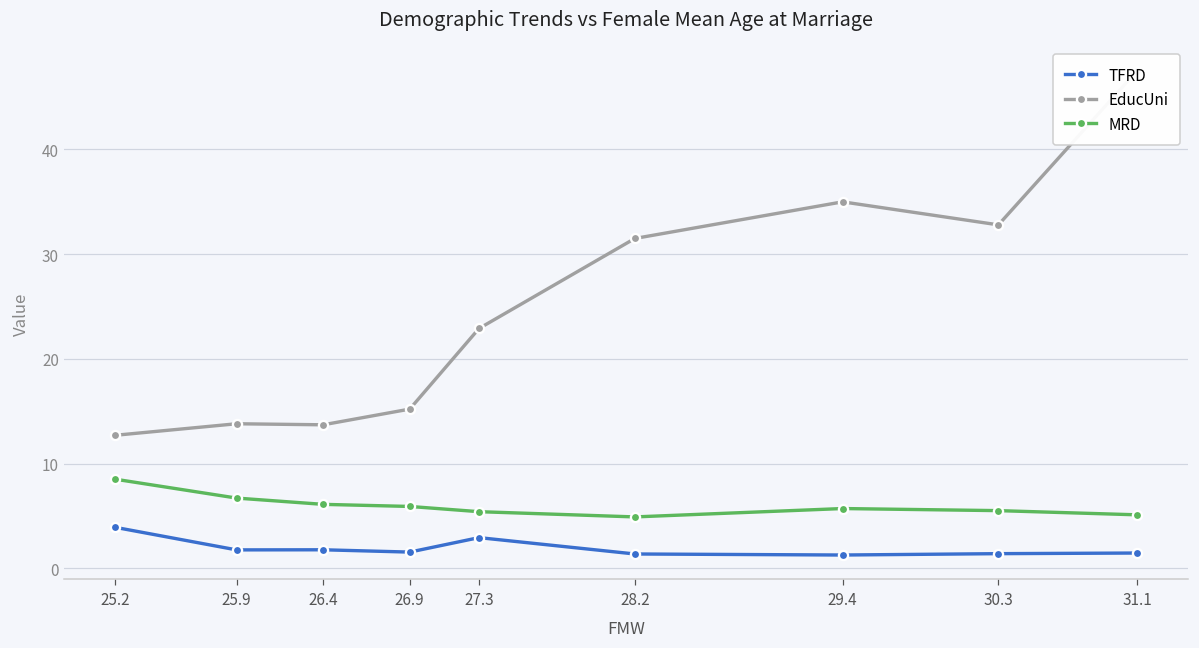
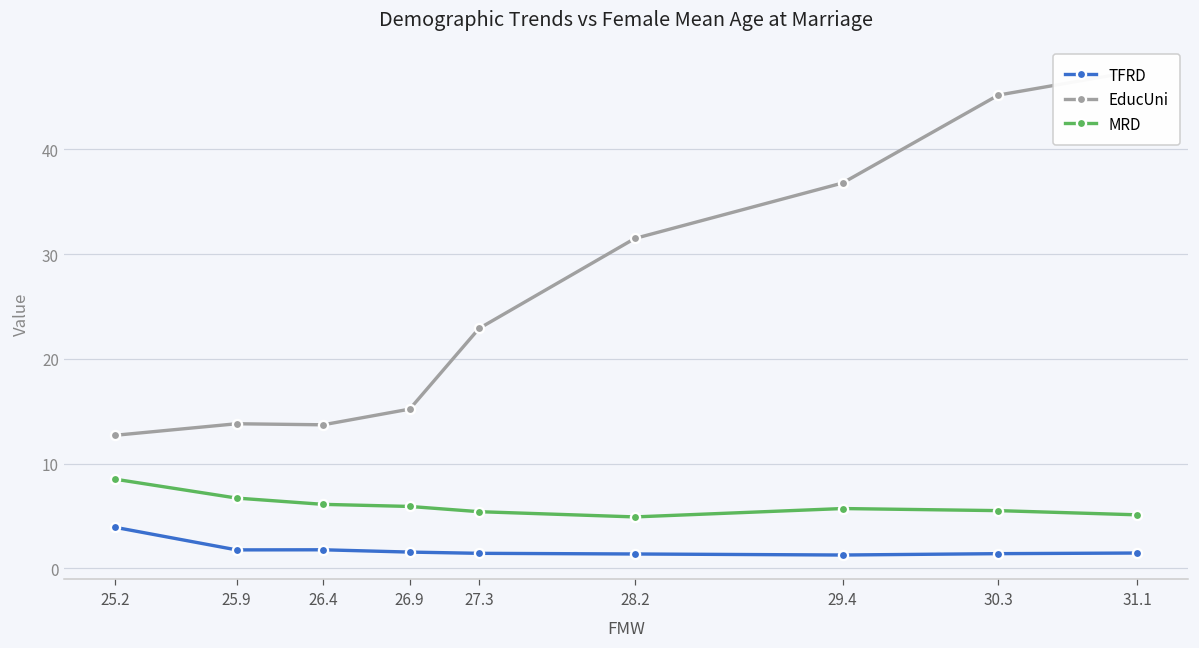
TFRD, 27.3: 3 -> 1
EducUni, 29.4: 35 -> 37
EducUni, 30.3: 33 -> 45
